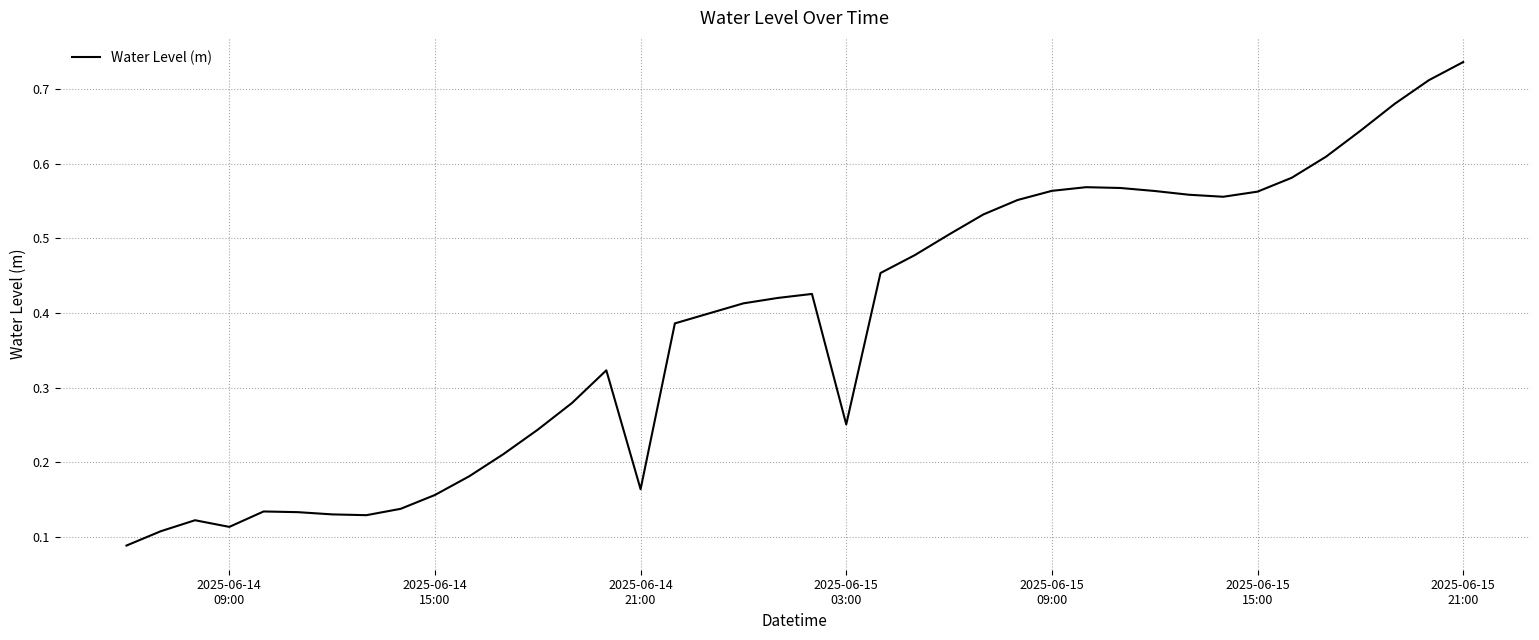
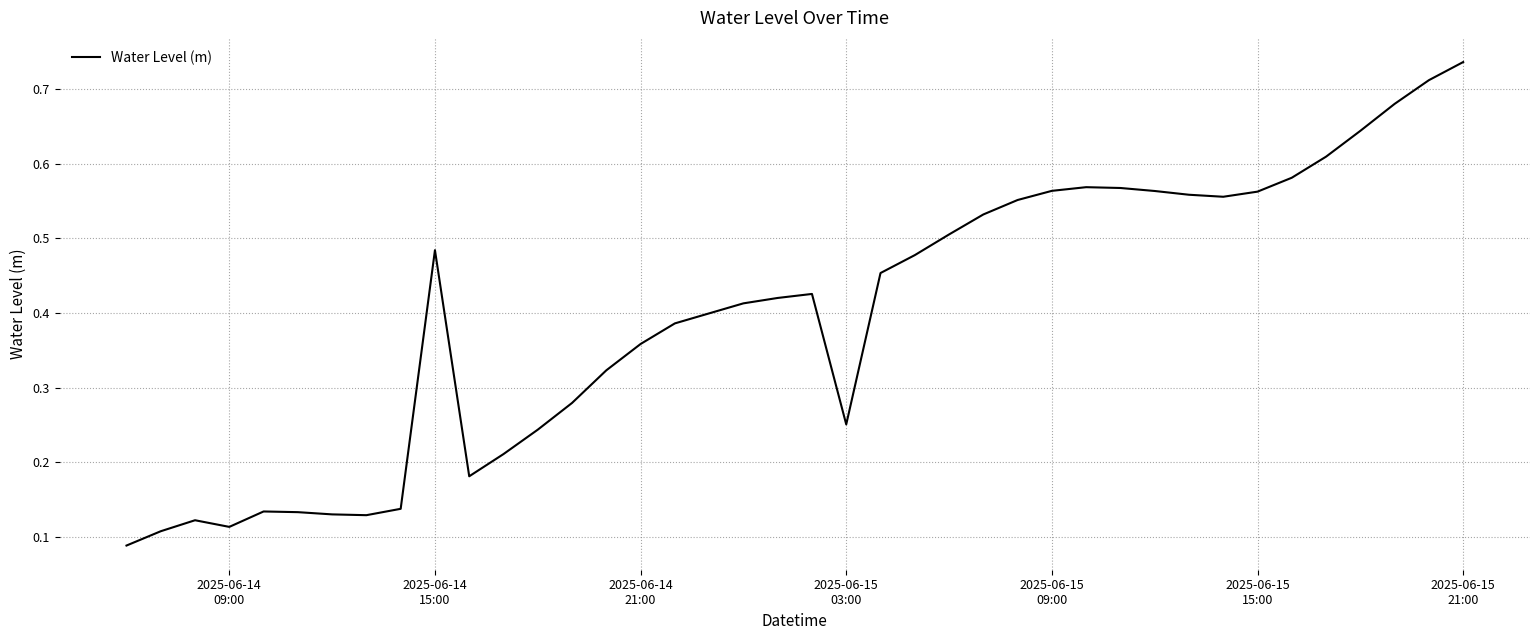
2025-06-14 15:00: 0.16 -> 0.48
2025-06-14 21:00: 0.16 -> 0.36
